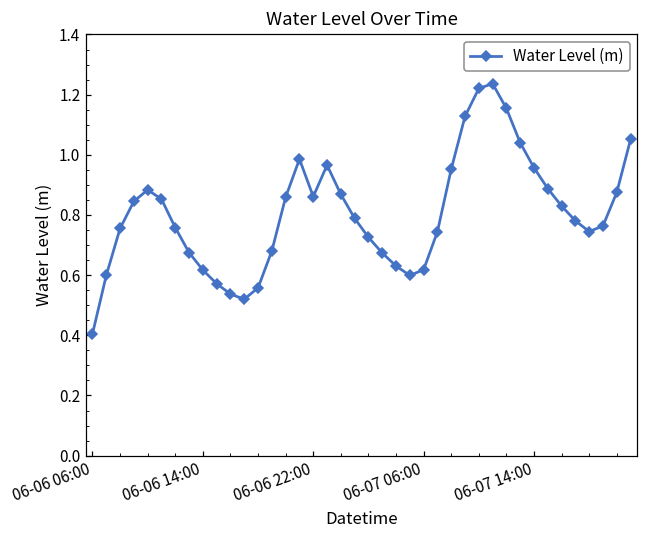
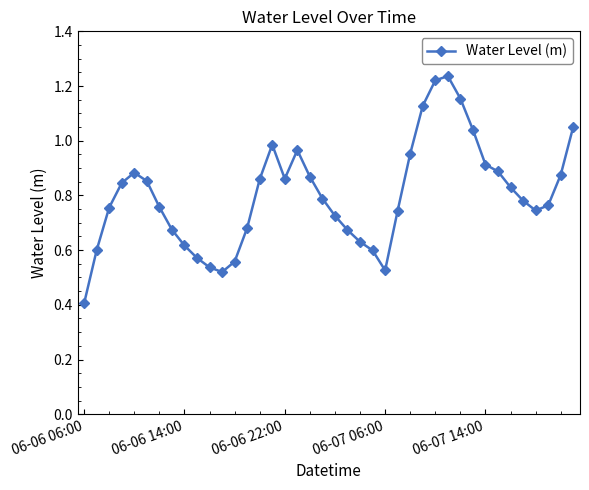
06-07 06:00: 0.62 -> 0.53
06-07 14:00: 0.96 -> 0.91
